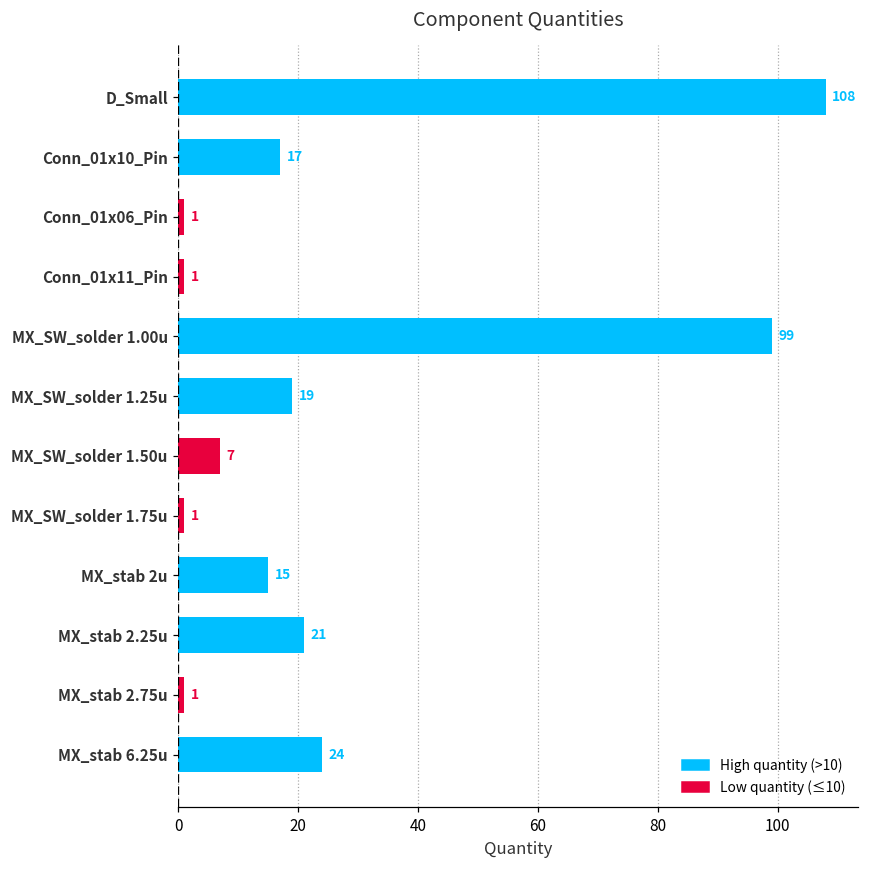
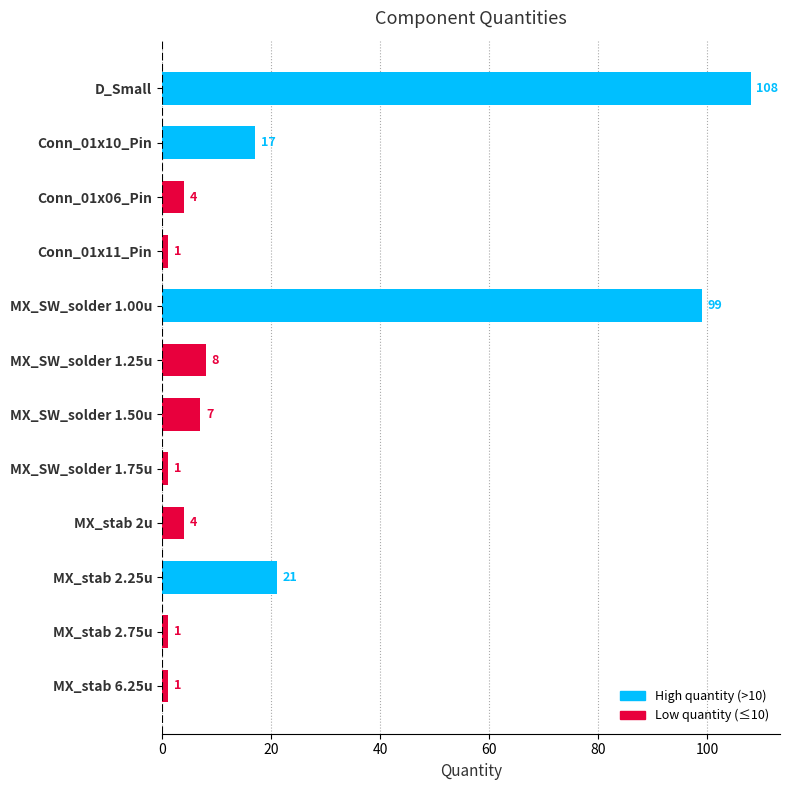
Conn_01x06_Pin: 1 -> 4
MX_SW_solder 1.25u: 19 -> 8
MX_stab 2u: 15 -> 4
MX_stab 6.25u: 24 -> 1
